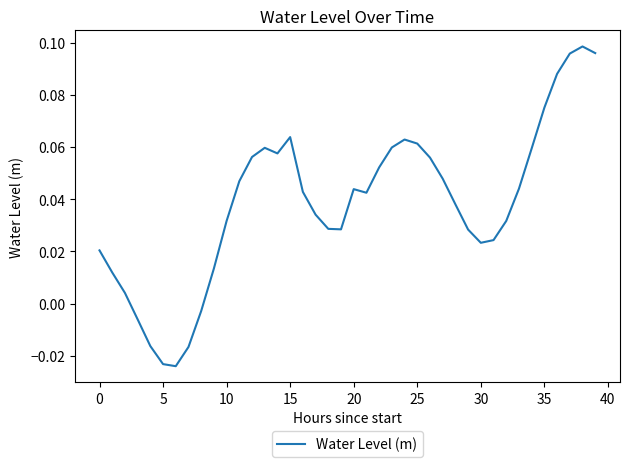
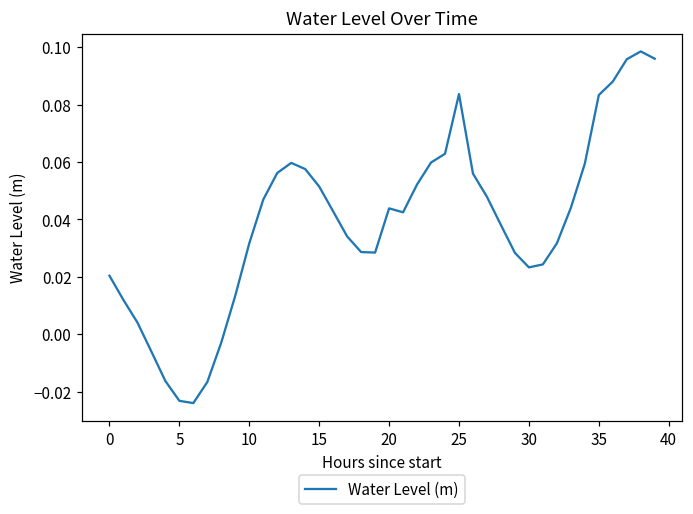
15: 0.064 -> 0.052
25: 0.061 -> 0.084
35: 0.075 -> 0.083
